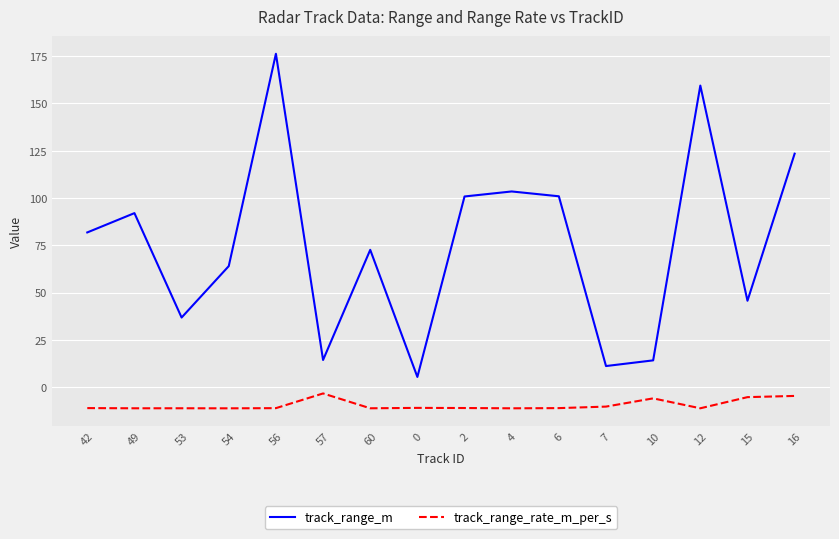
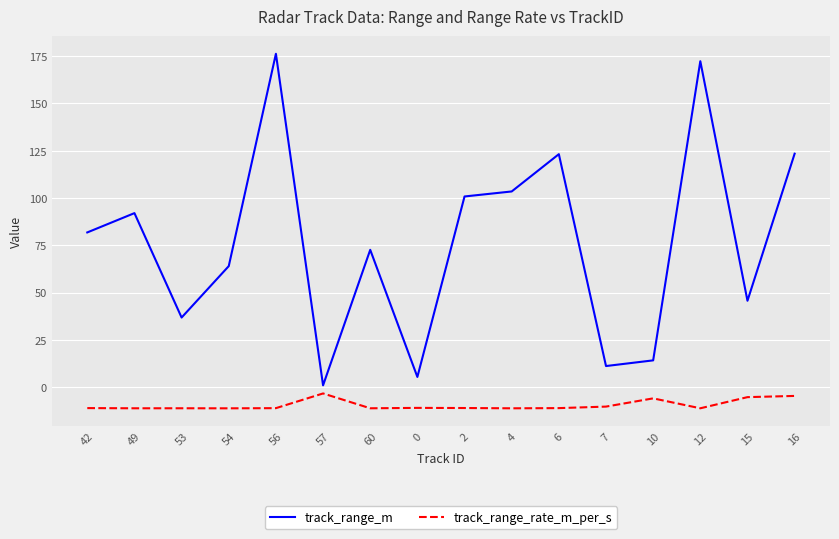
track_range_m, 57: 14 -> 1
track_range_m, 6: 101 -> 123
track_range_m, 12: 159 -> 172
